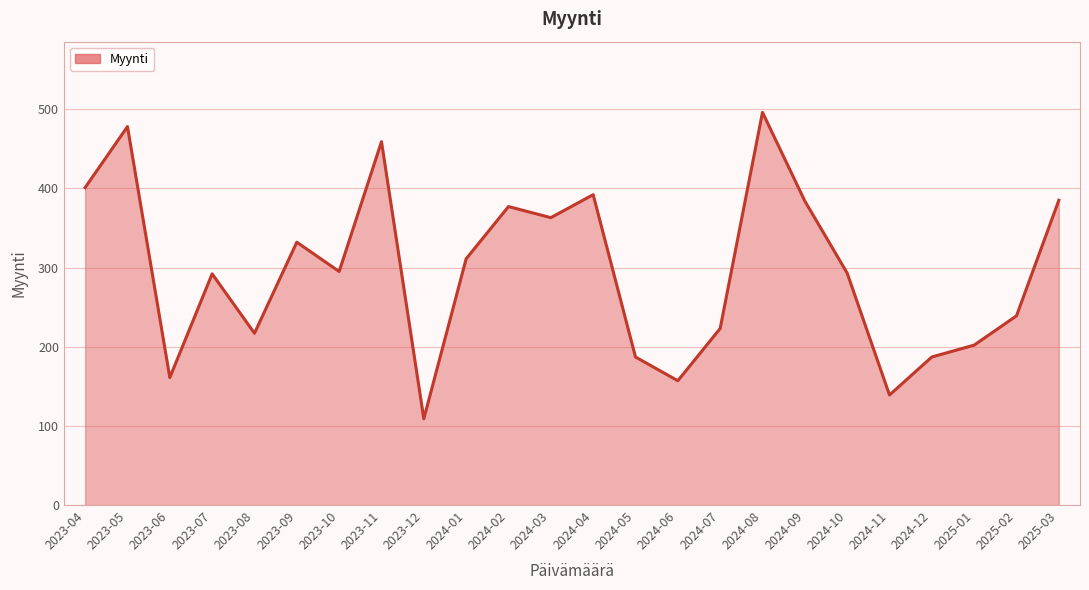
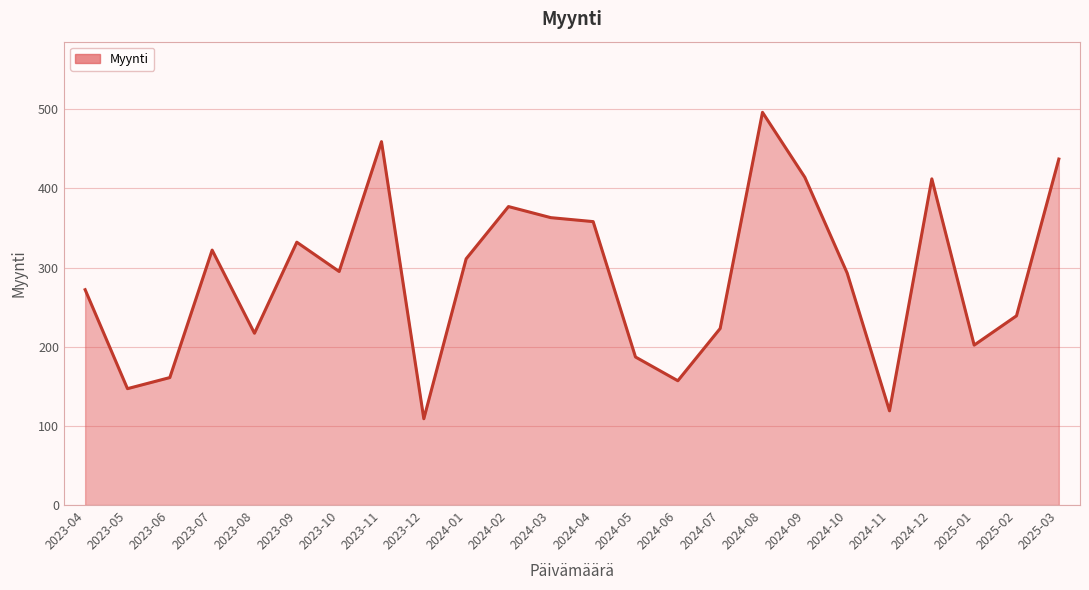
2023-04: 400 -> 270
2023-05: 480 -> 150
2023-07: 290 -> 320
2024-04: 390 -> 360
2024-09: 380 -> 410
2024-11: 140 -> 120
2024-12: 190 -> 410
2025-03: 390 -> 440
